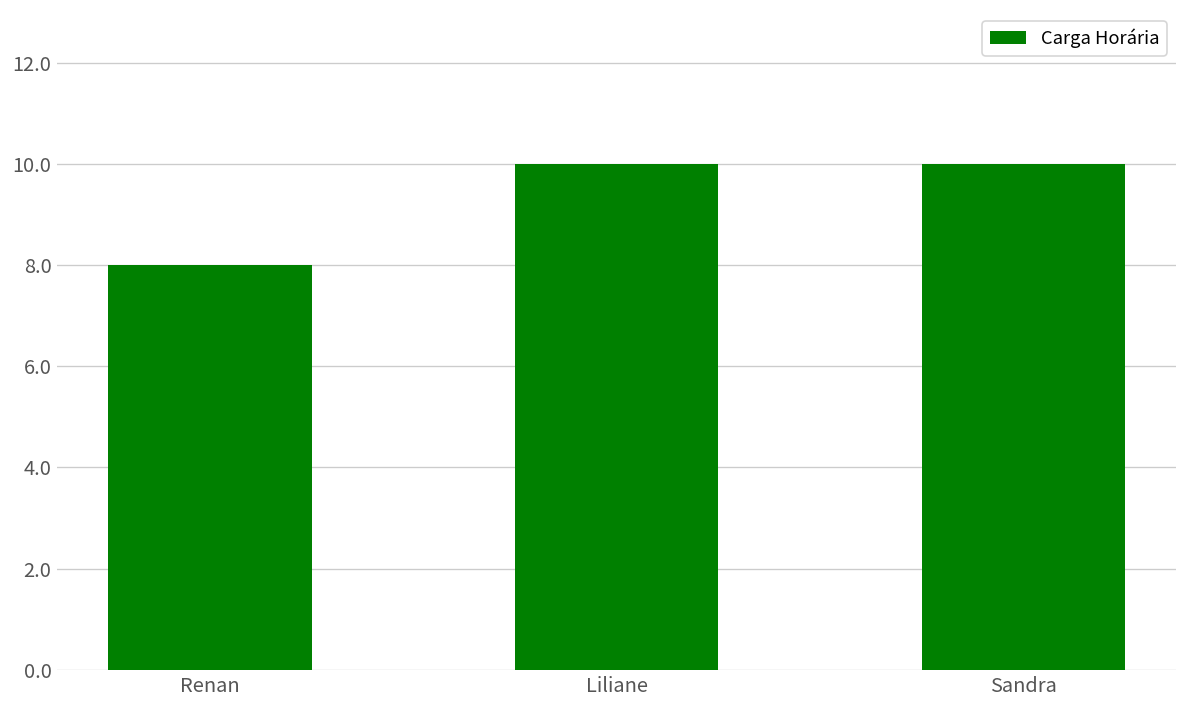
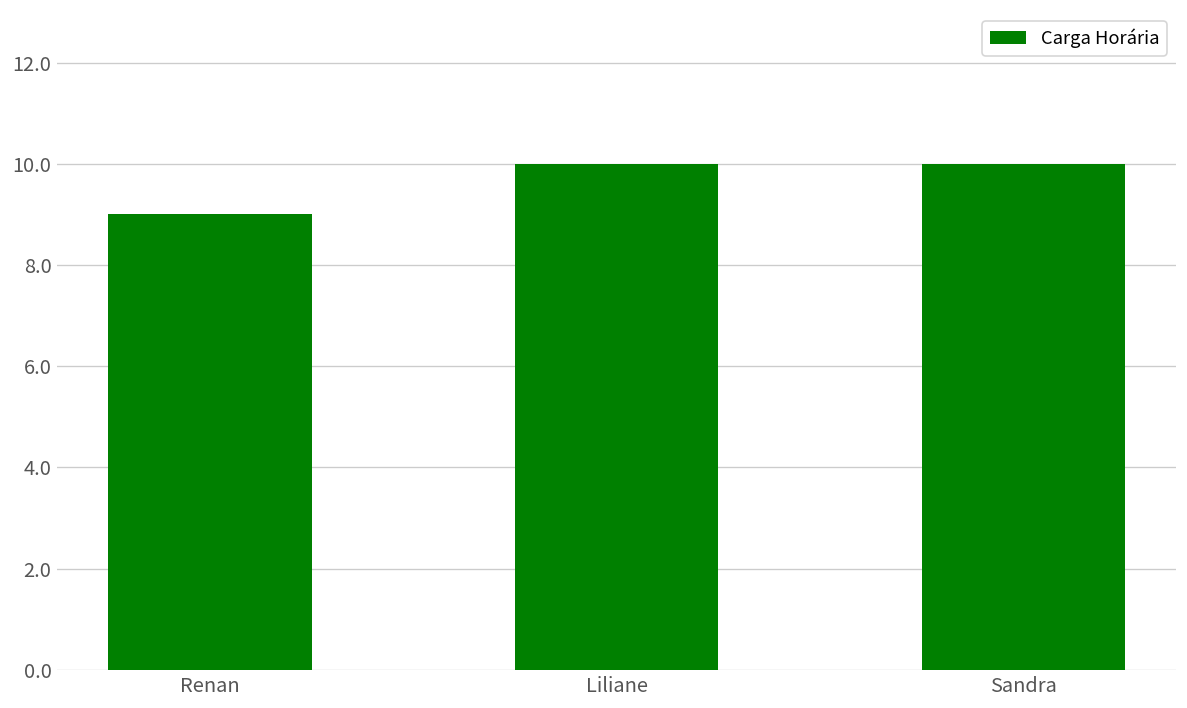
Renan: 8 -> 9
